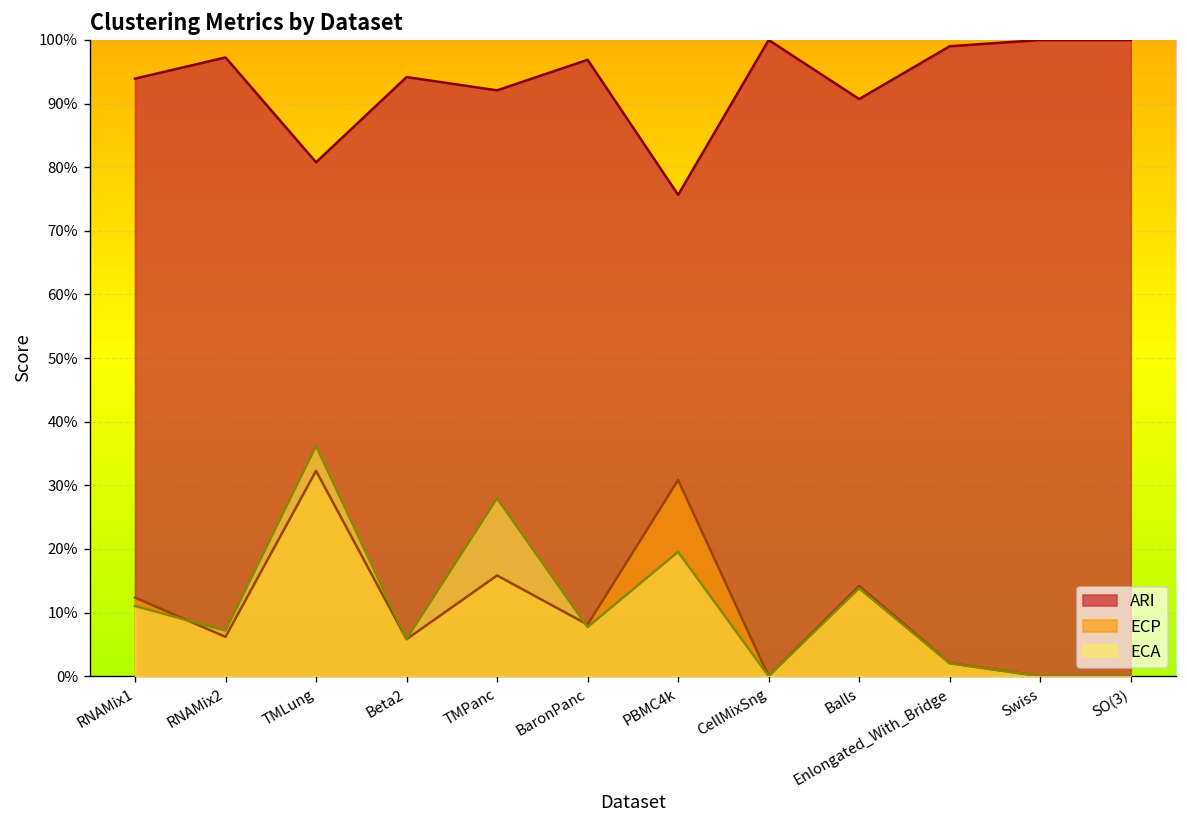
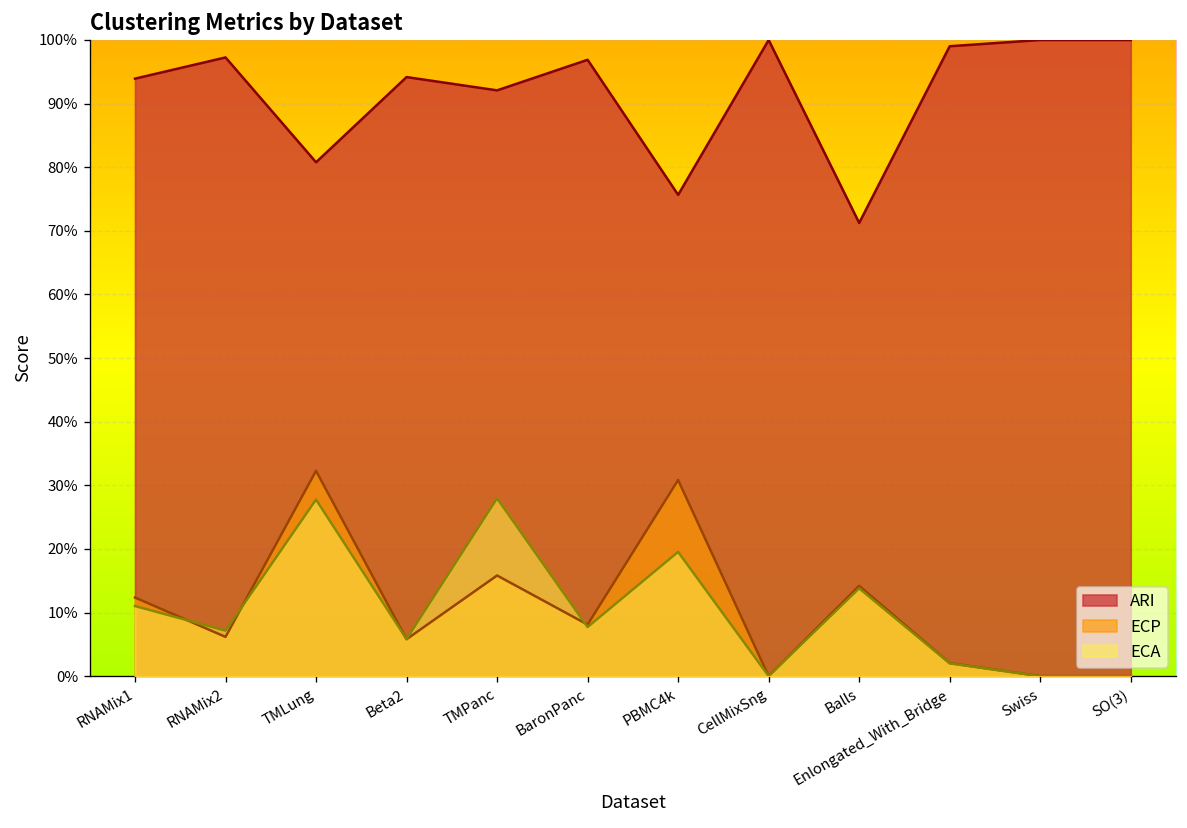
ECA, TMLung: 36% -> 28%
ARI, Balls: 91% -> 71%
